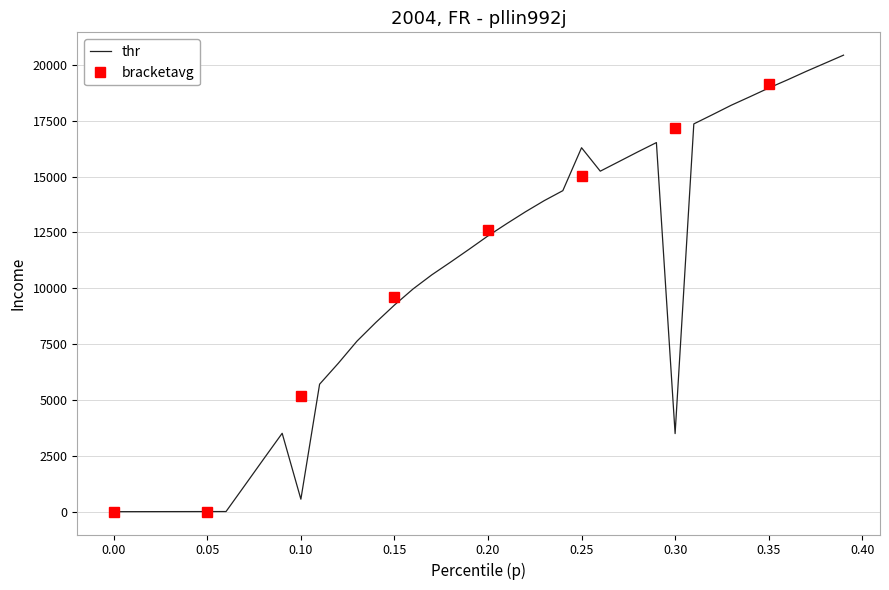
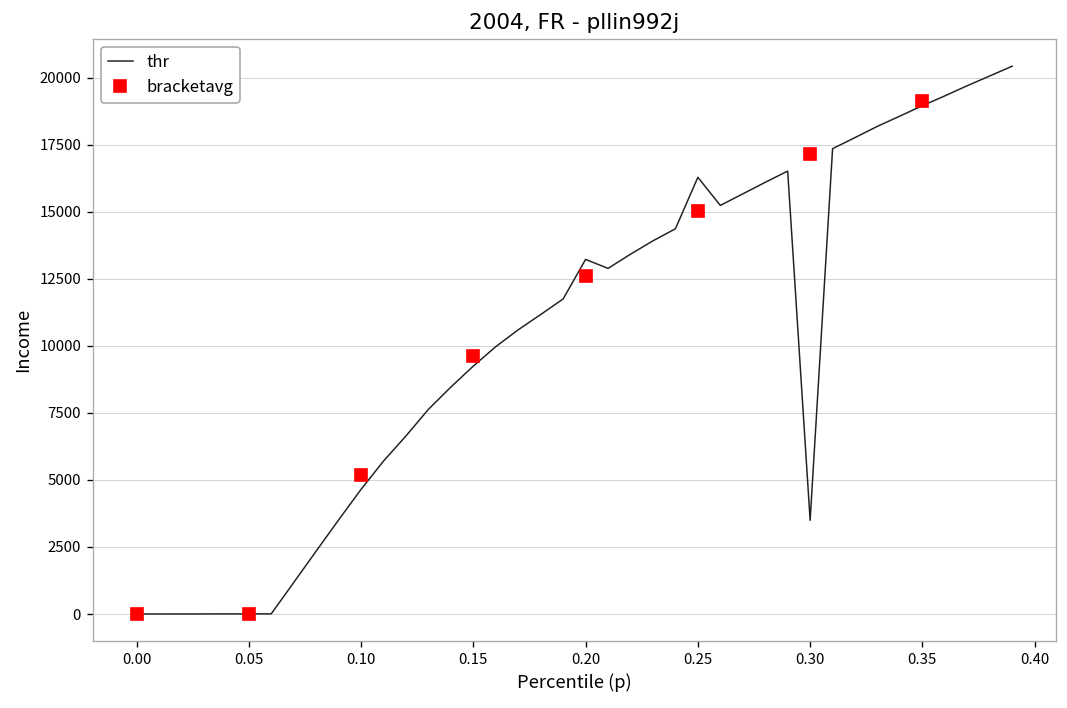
thr, 0.10: 600 -> 4700
thr, 0.20: 12300 -> 13200
